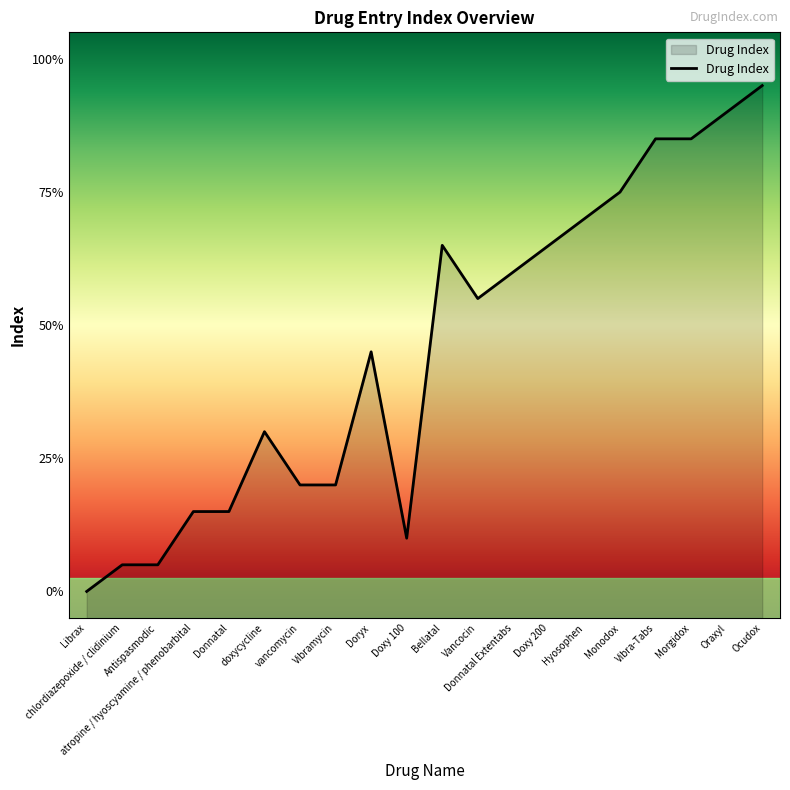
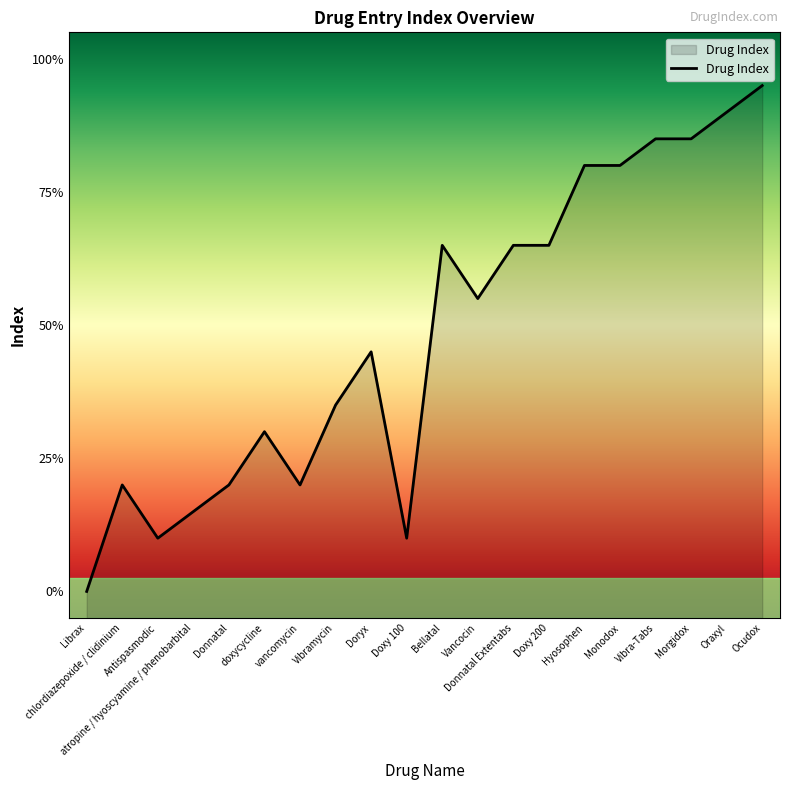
chlordiazepoxide / clidinium: 5% -> 20%
Antispasmodic: 5% -> 10%
Donnatal: 15% -> 20%
Vibramycin: 20% -> 35%
Donnatal Extentabs: 60% -> 65%
Hyosophen: 70% -> 80%
Monodox: 75% -> 80%
